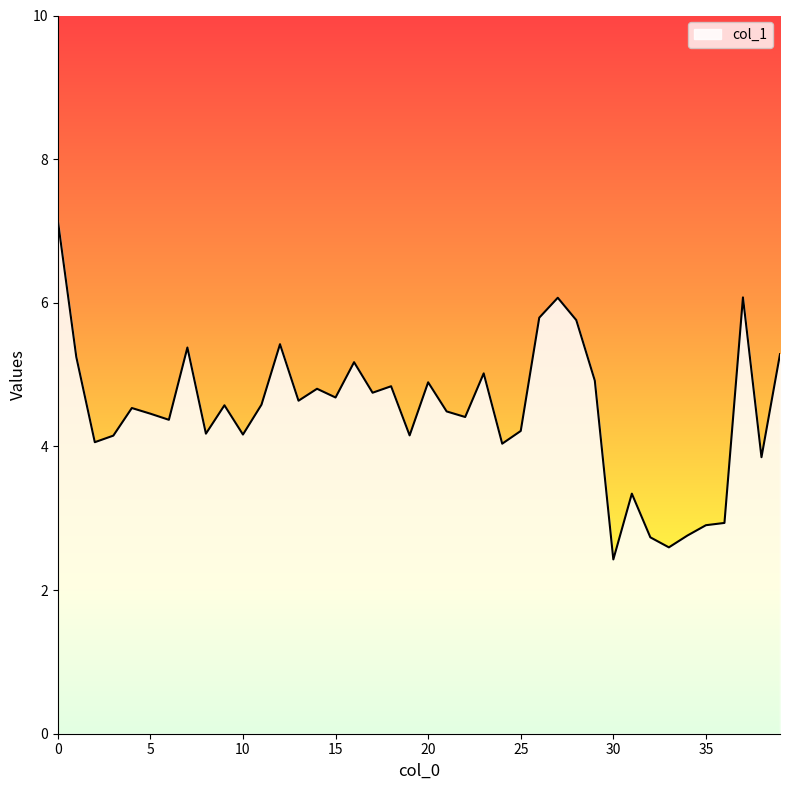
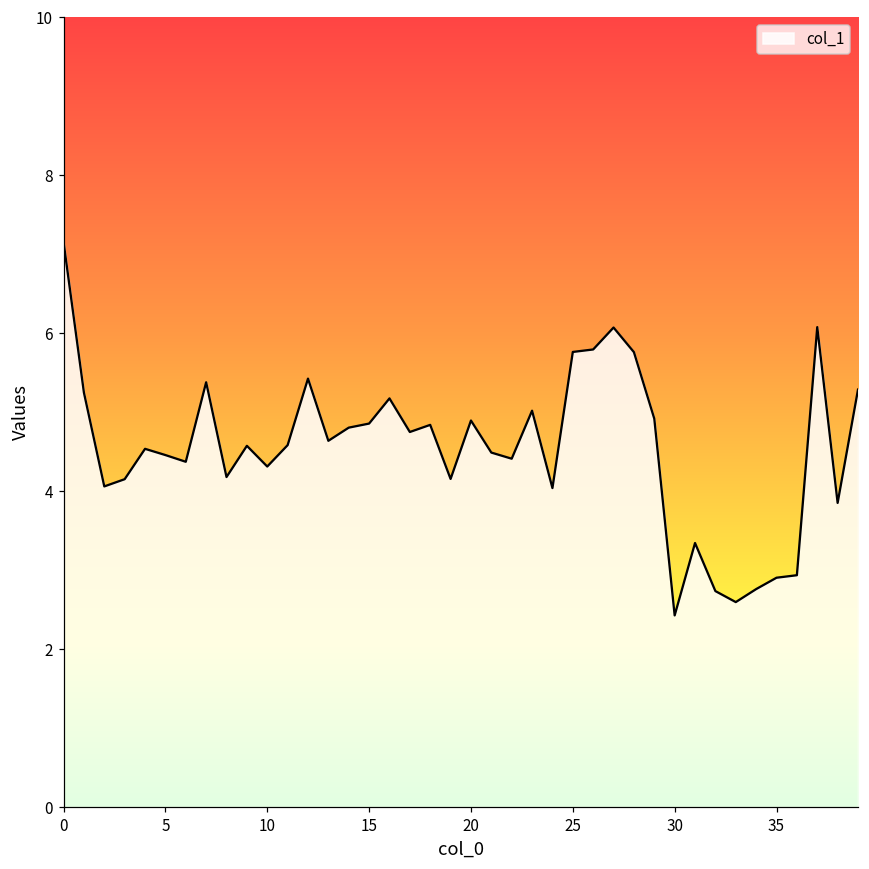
10: 4.2 -> 4.3
15: 4.7 -> 4.9
25: 4.2 -> 5.8
